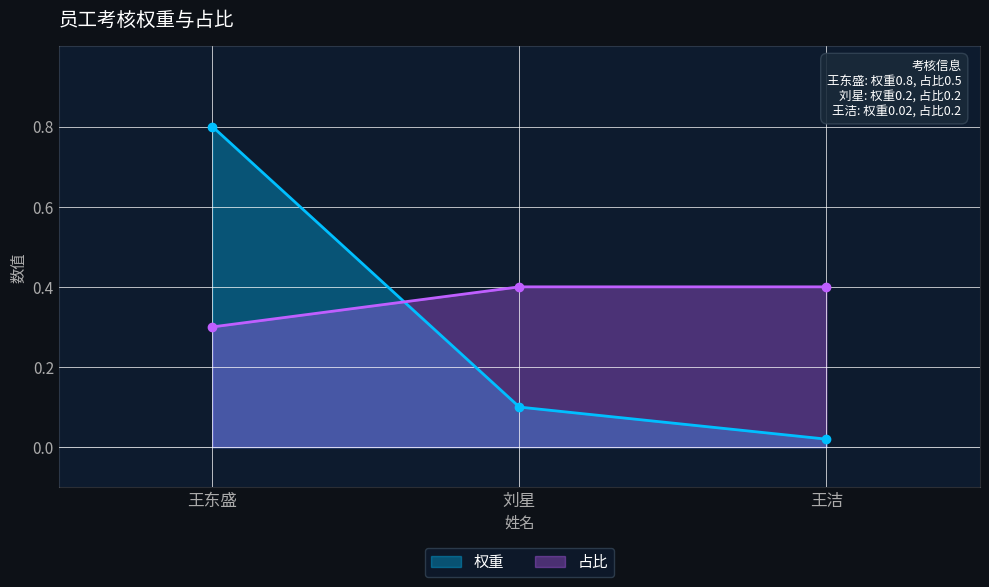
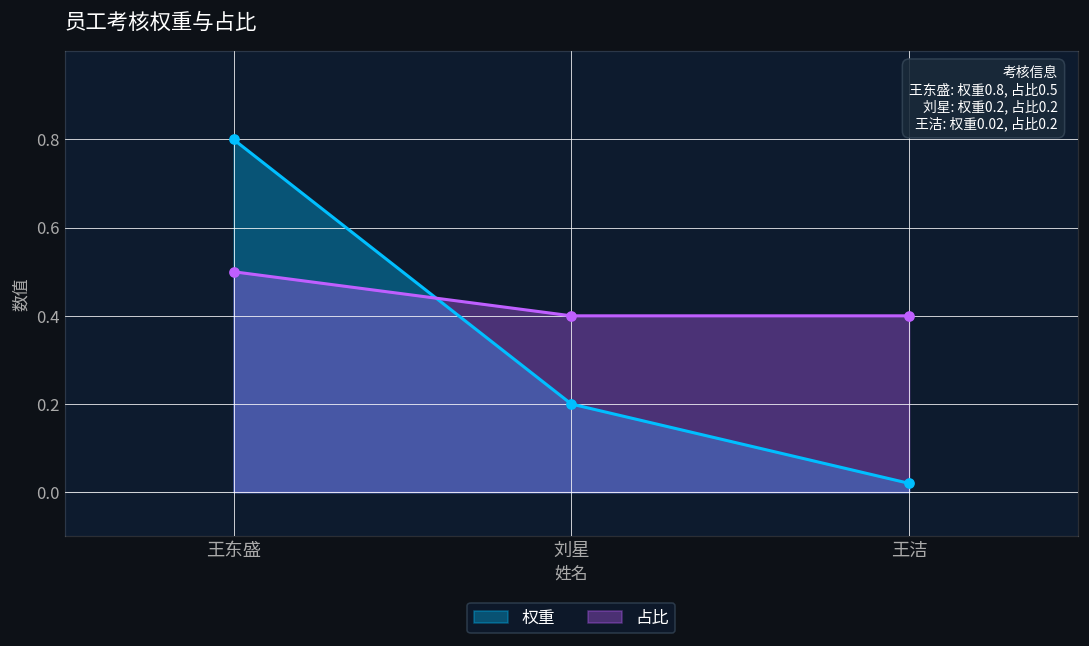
占比, 王东盛: 0.3 -> 0.5
权重, 刘星: 0.1 -> 0.2
